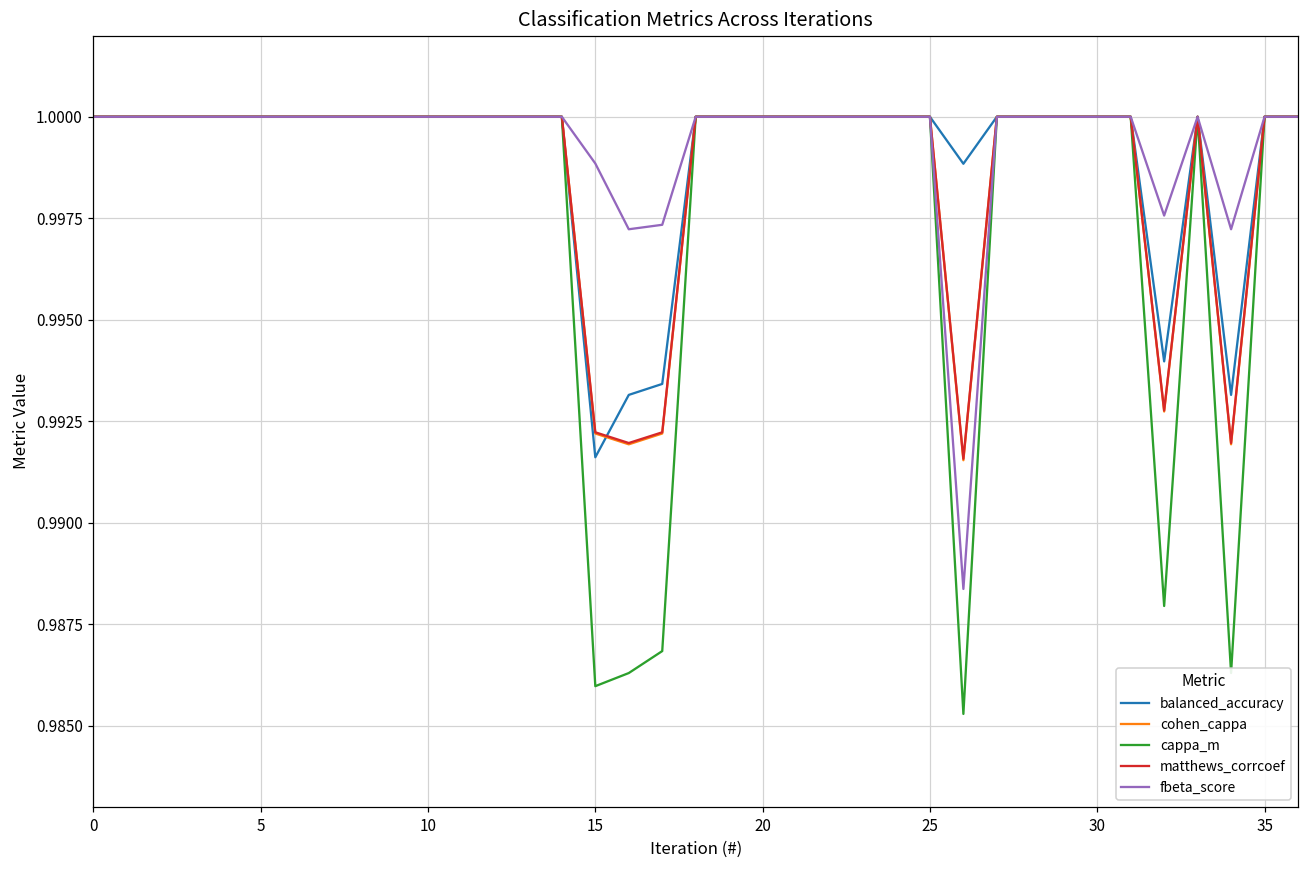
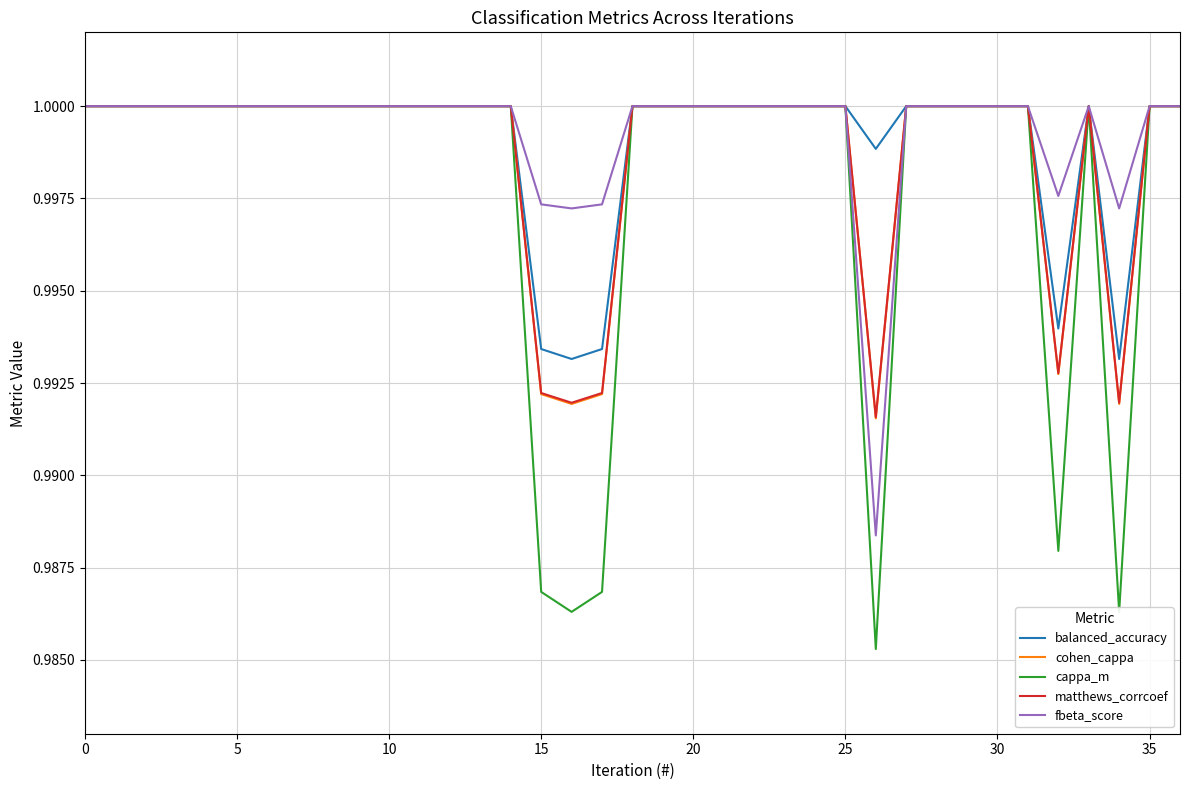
balanced_accuracy, 15: 0.9916 -> 0.9934
cappa_m, 15: 0.9860 -> 0.9868
fbeta_score, 15: 0.9989 -> 0.9973
